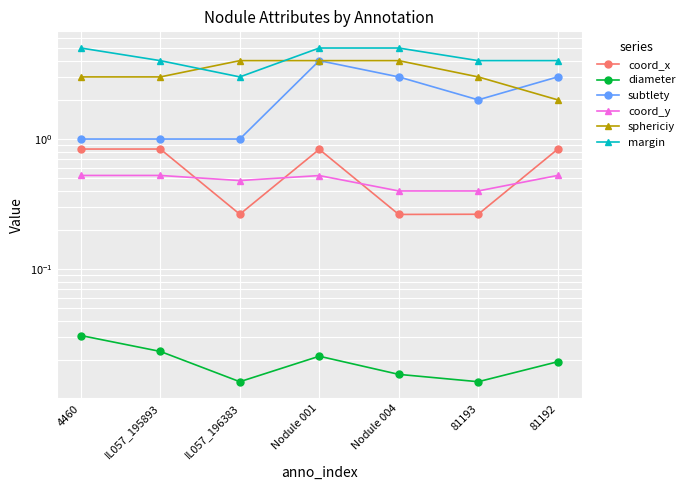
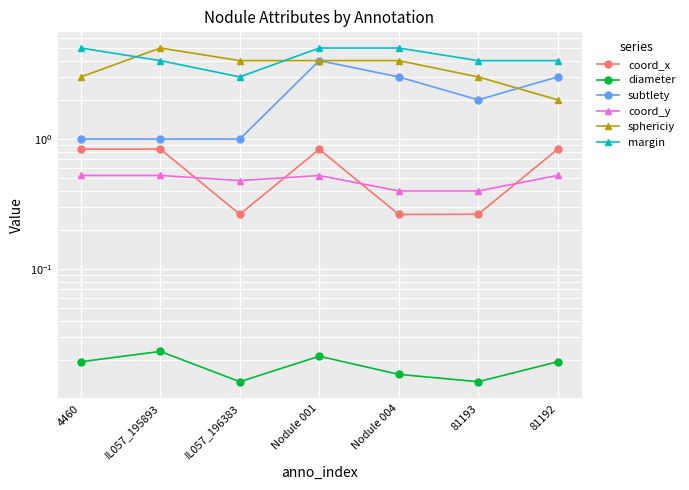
diameter, 4460: 0.031 -> 0.020
sphericiy, IL057_195893: 3 -> 5
